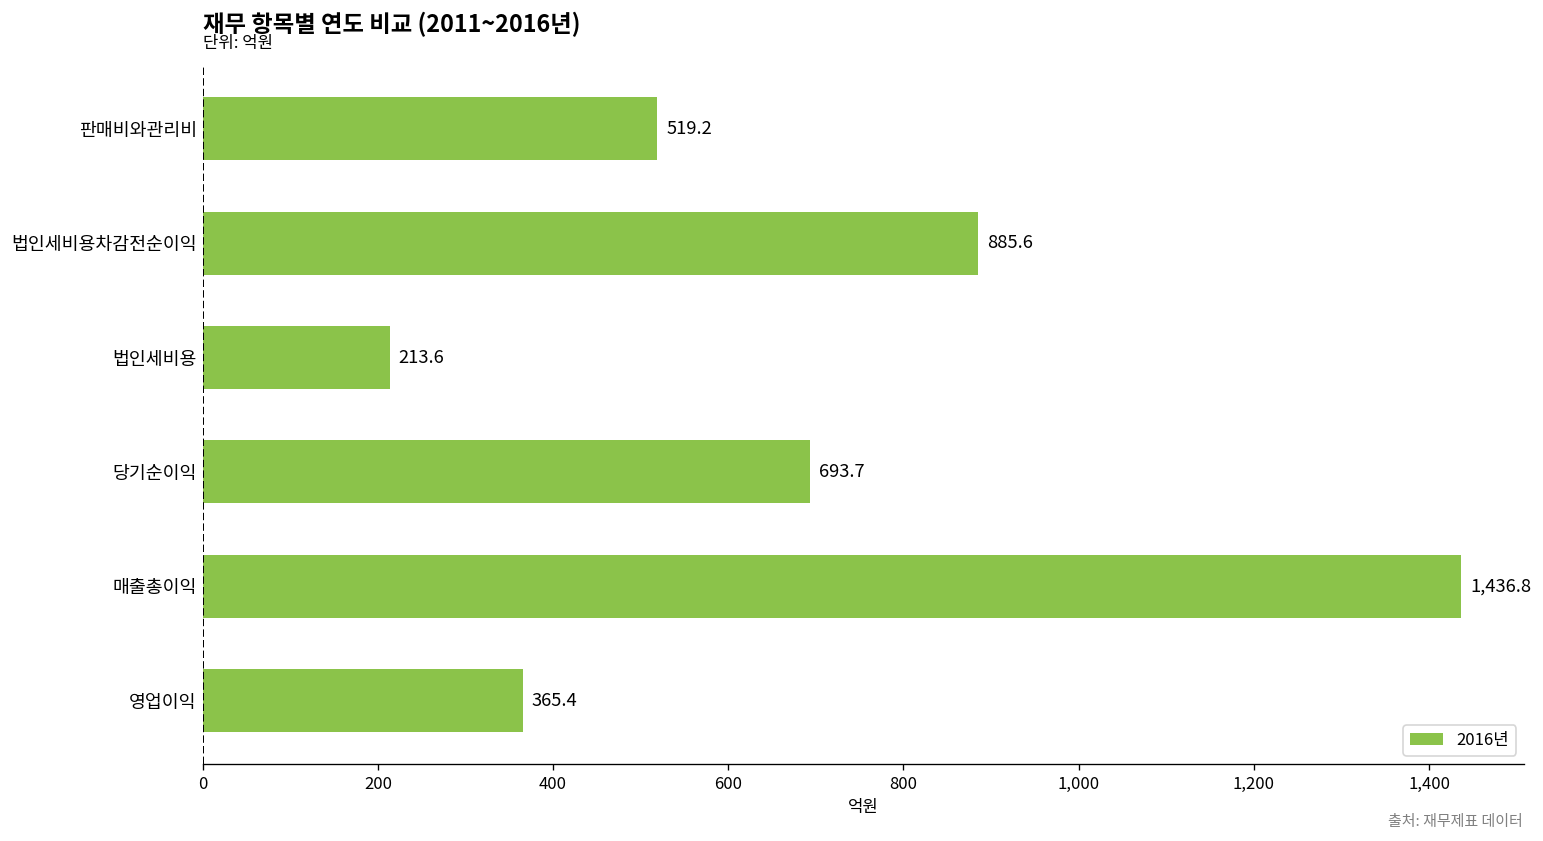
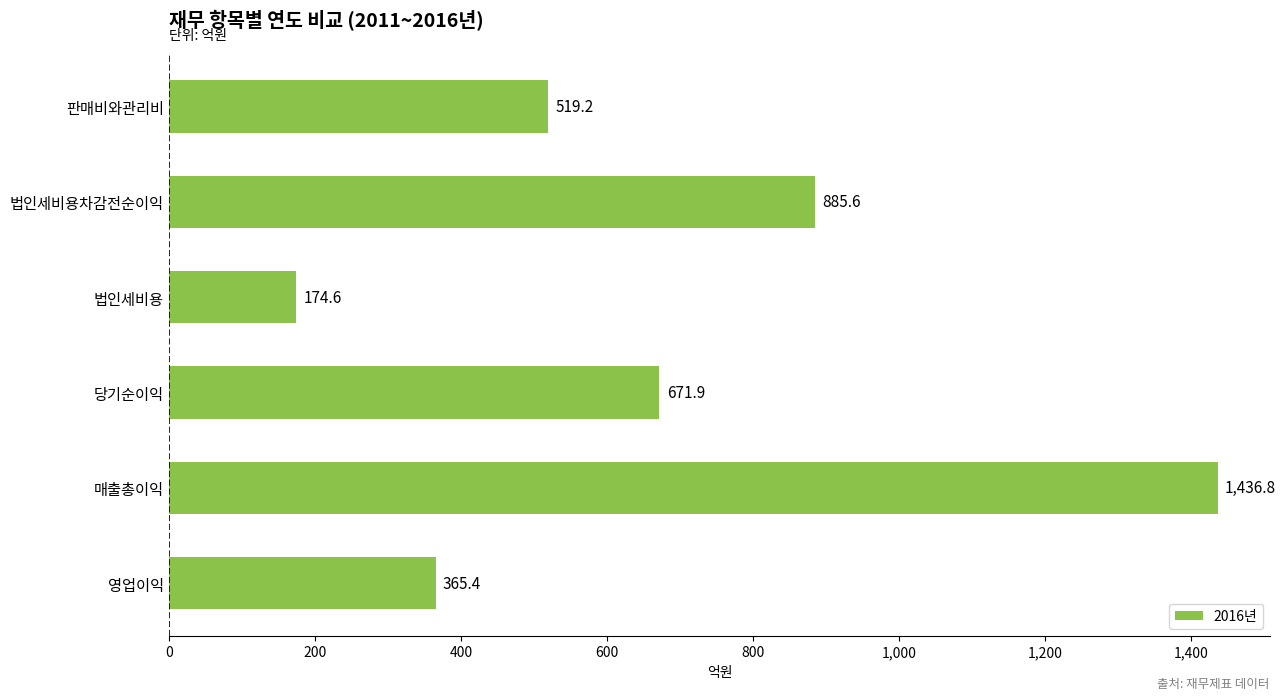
법인세비용: 213.6 -> 174.6
당기순이익: 693.7 -> 671.9
